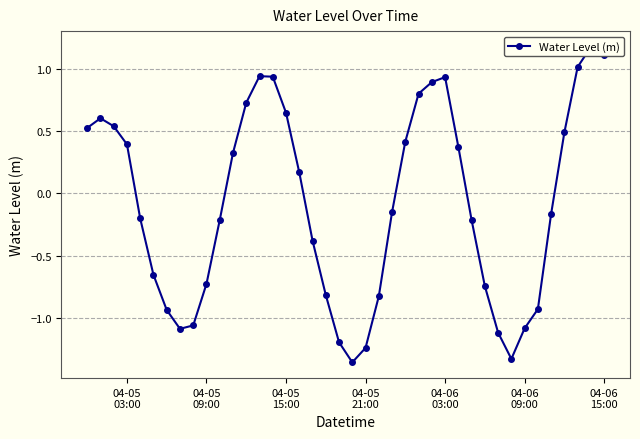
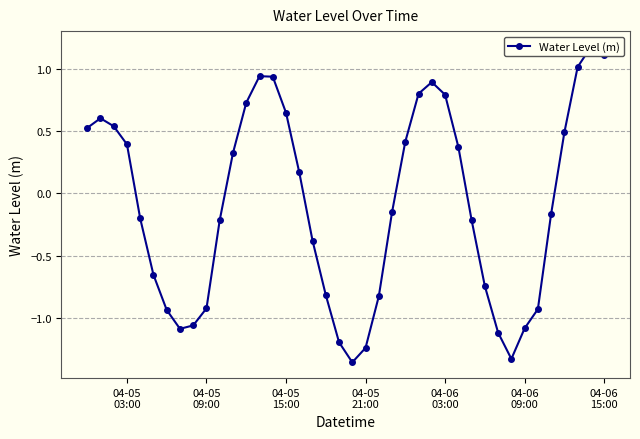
04-05 09:00: -0.73 -> -0.93
04-06 03:00: 0.94 -> 0.80
